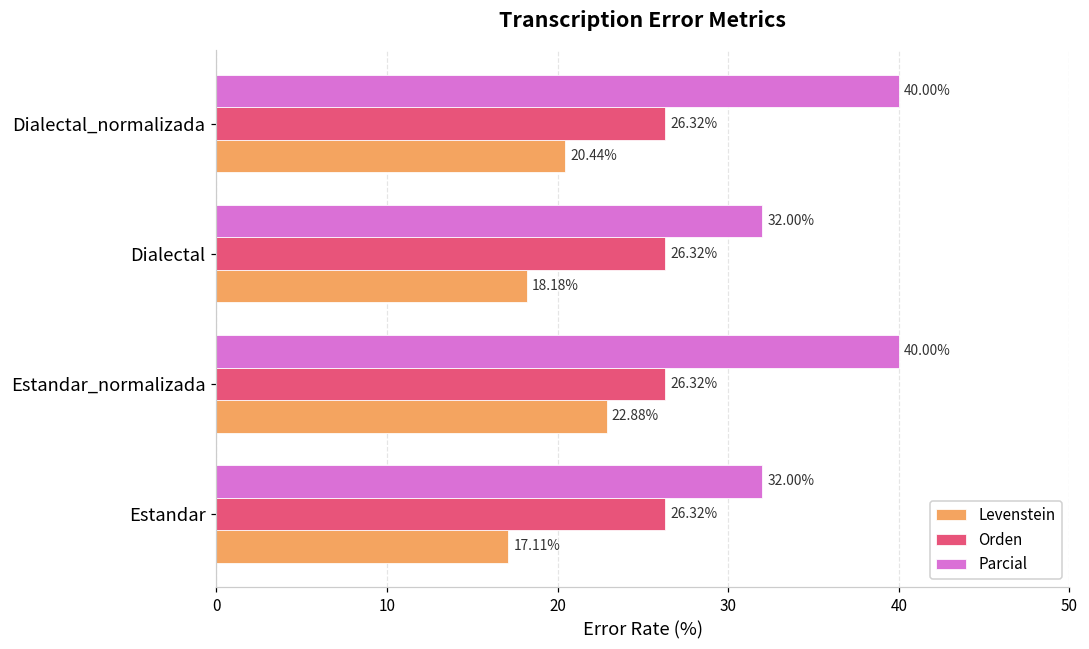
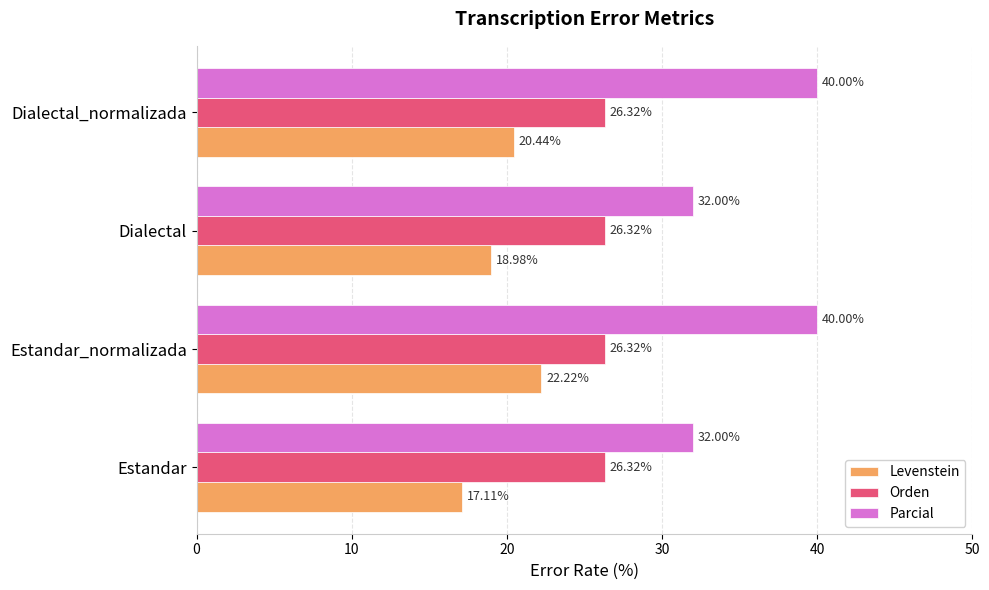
Levenstein, Dialectal: 18.18% -> 18.98%
Levenstein, Estandar_normalizada: 22.88% -> 22.22%
